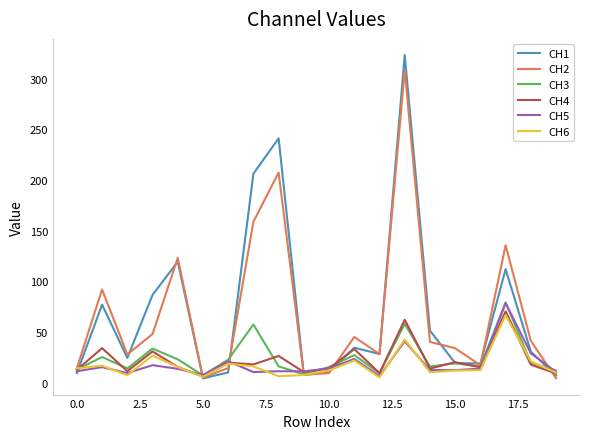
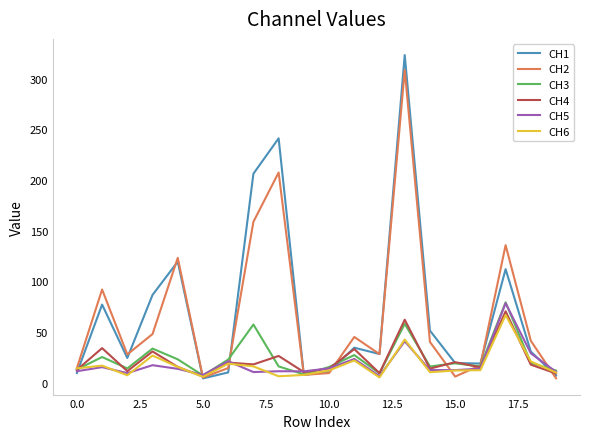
CH2, 15.0: 34 -> 6
